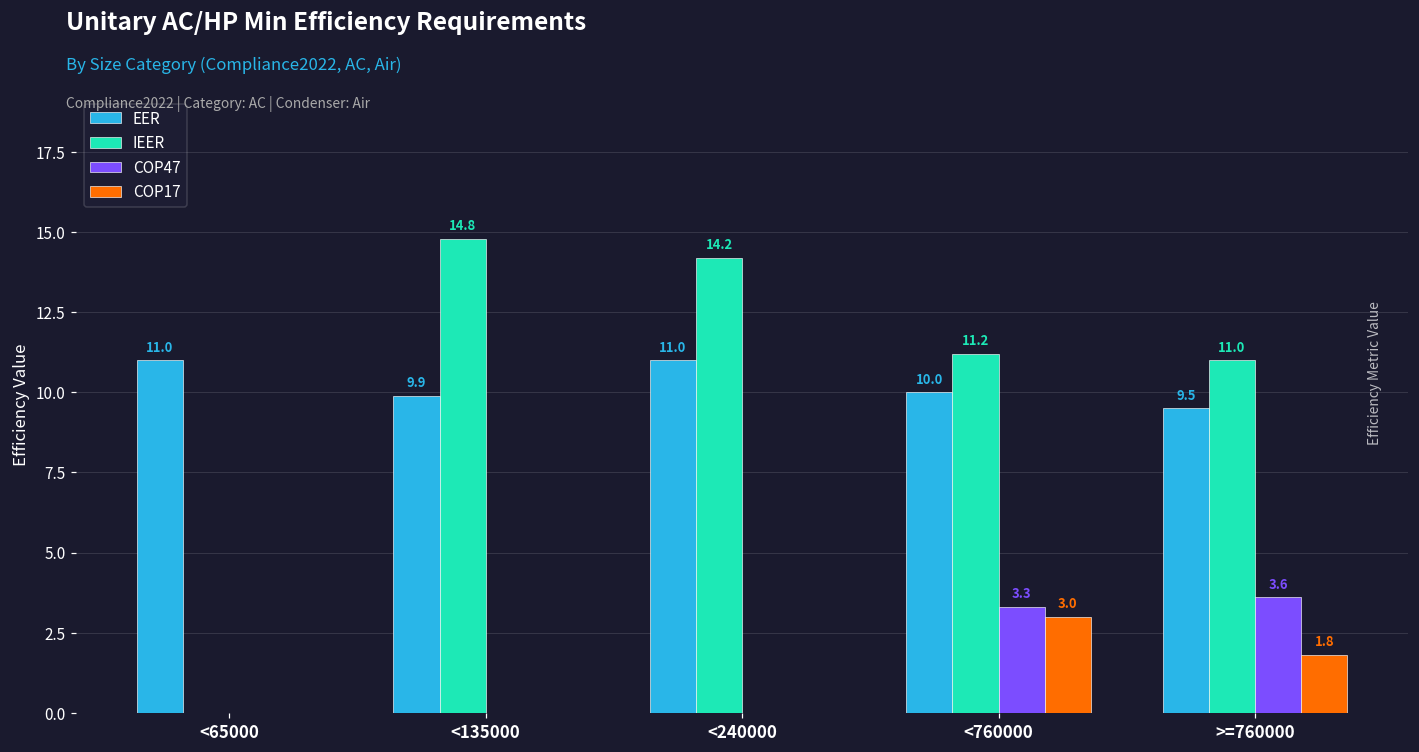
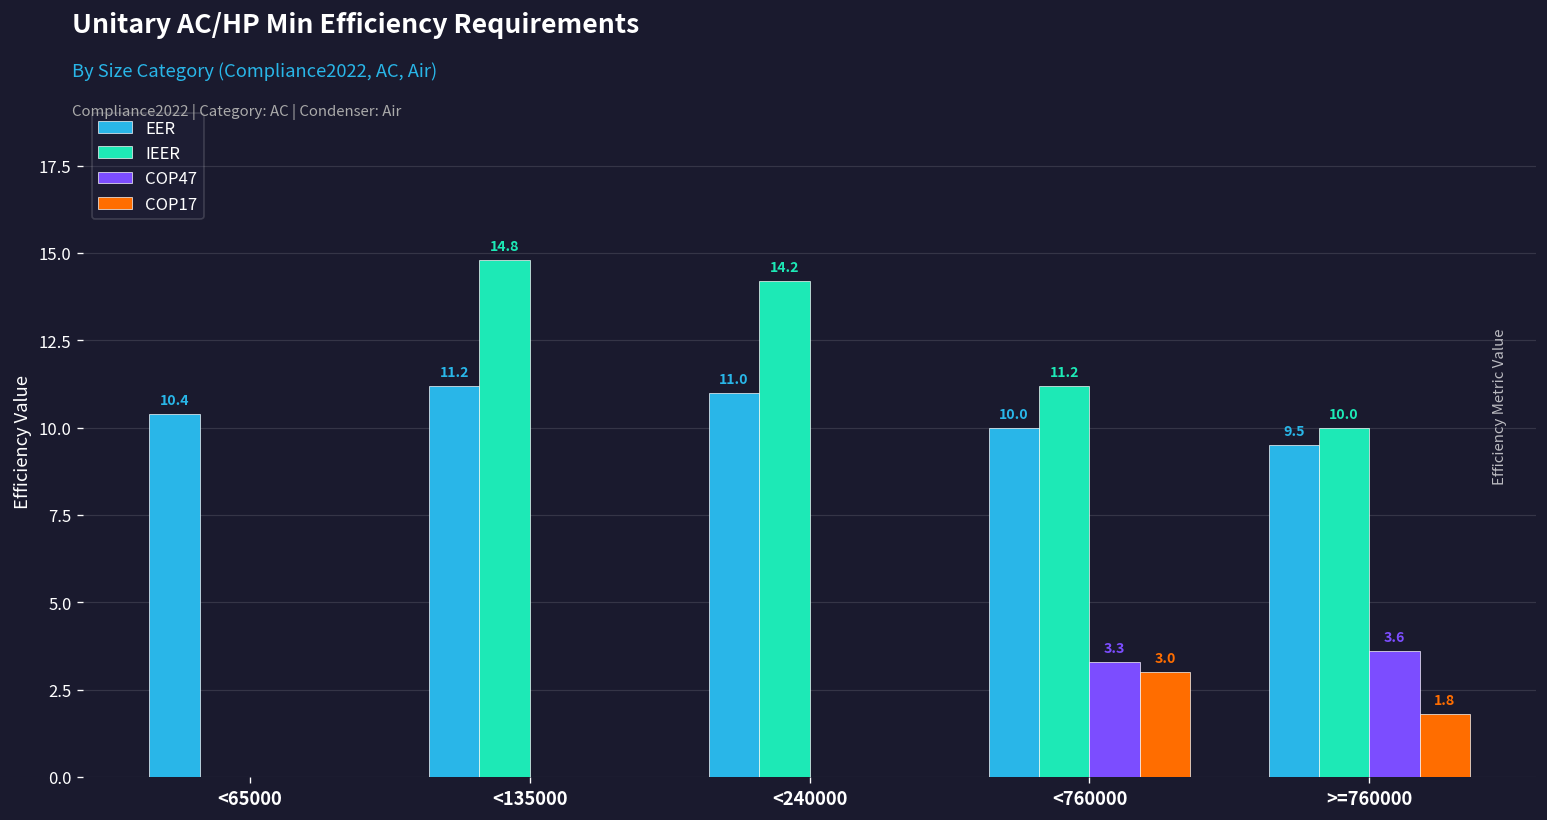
EER, <65000: 11.0 -> 10.4
EER, <135000: 9.9 -> 11.2
IEER, >=760000: 11.0 -> 10.0
